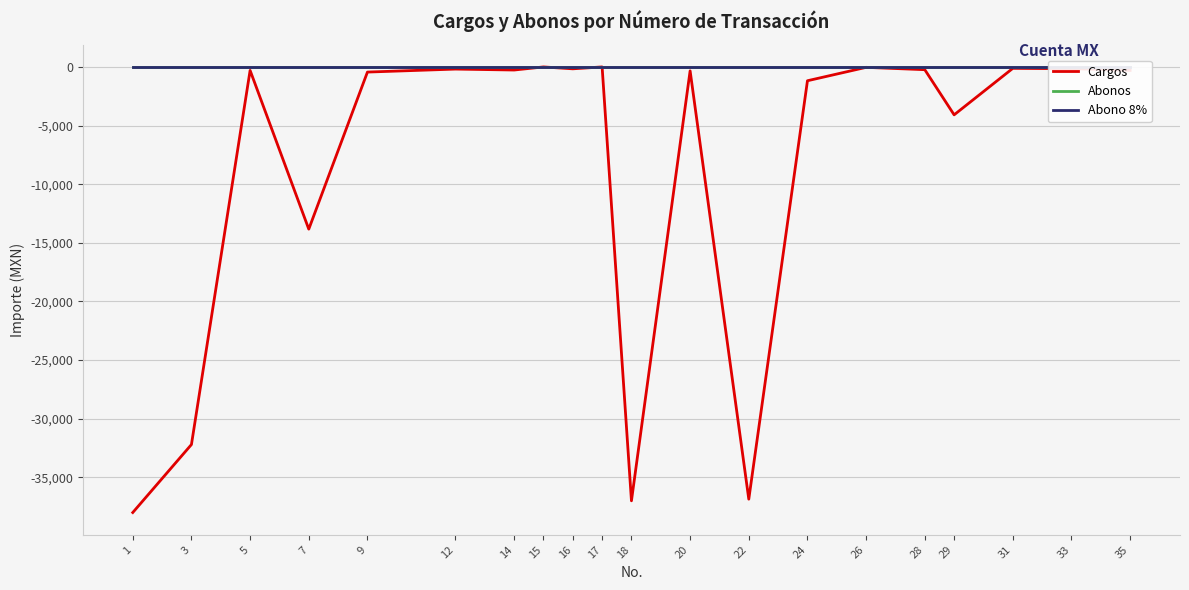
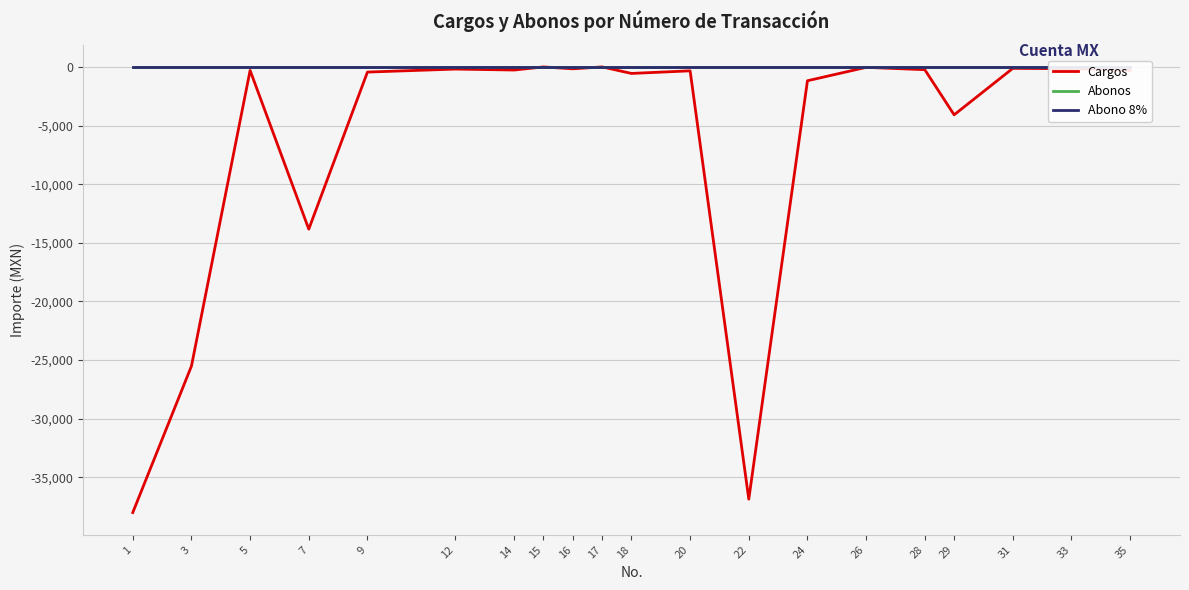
Cargos, 3: -32,200 -> -25,500
Cargos, 18: -37,000 -> -600
